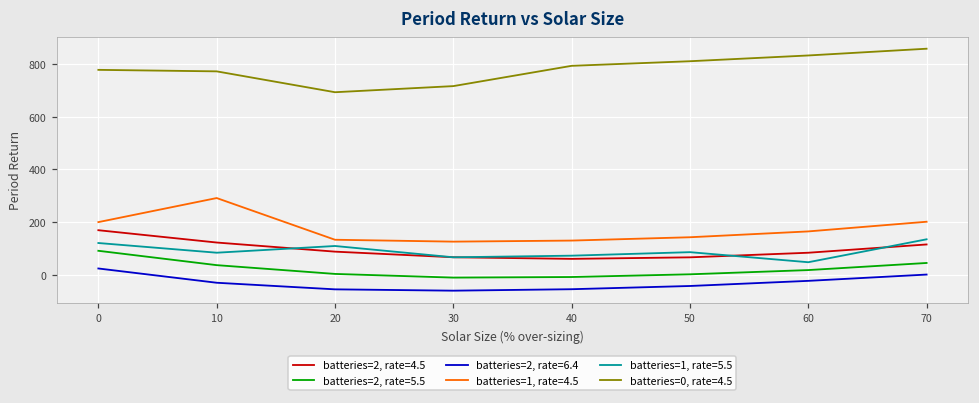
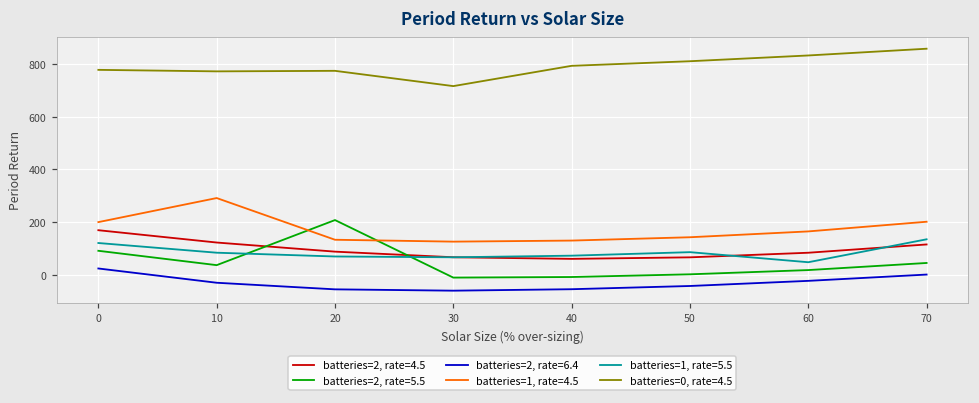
batteries=2, rate=5.5, 20: 10 -> 210
batteries=1, rate=5.5, 20: 110 -> 70
batteries=0, rate=4.5, 20: 690 -> 770
